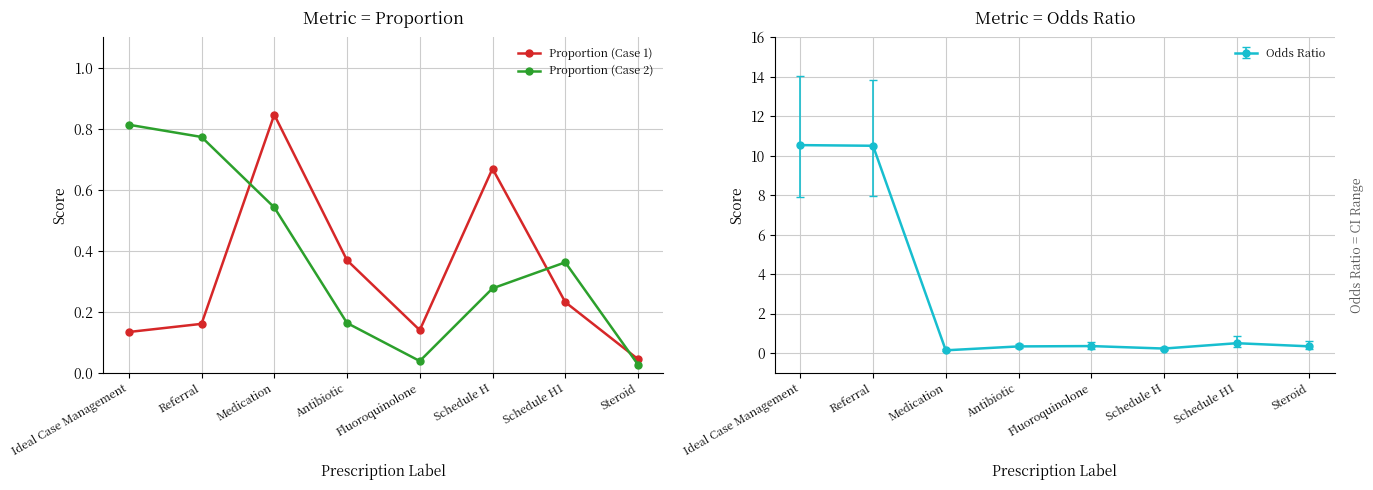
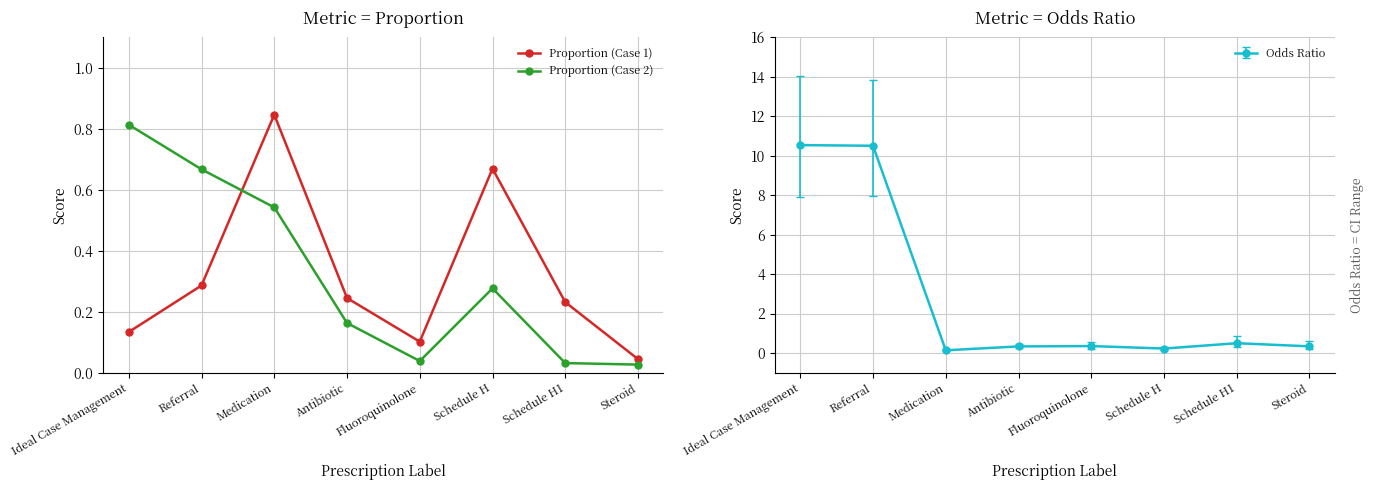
Metric = Proportion, Proportion (Case 1), Referral: 0.16 -> 0.29
Metric = Proportion, Proportion (Case 2), Referral: 0.77 -> 0.67
Metric = Proportion, Proportion (Case 1), Antibiotic: 0.37 -> 0.25
Metric = Proportion, Proportion (Case 1), Fluoroquinolone: 0.14 -> 0.10
Metric = Proportion, Proportion (Case 2), Schedule H1: 0.36 -> 0.03
